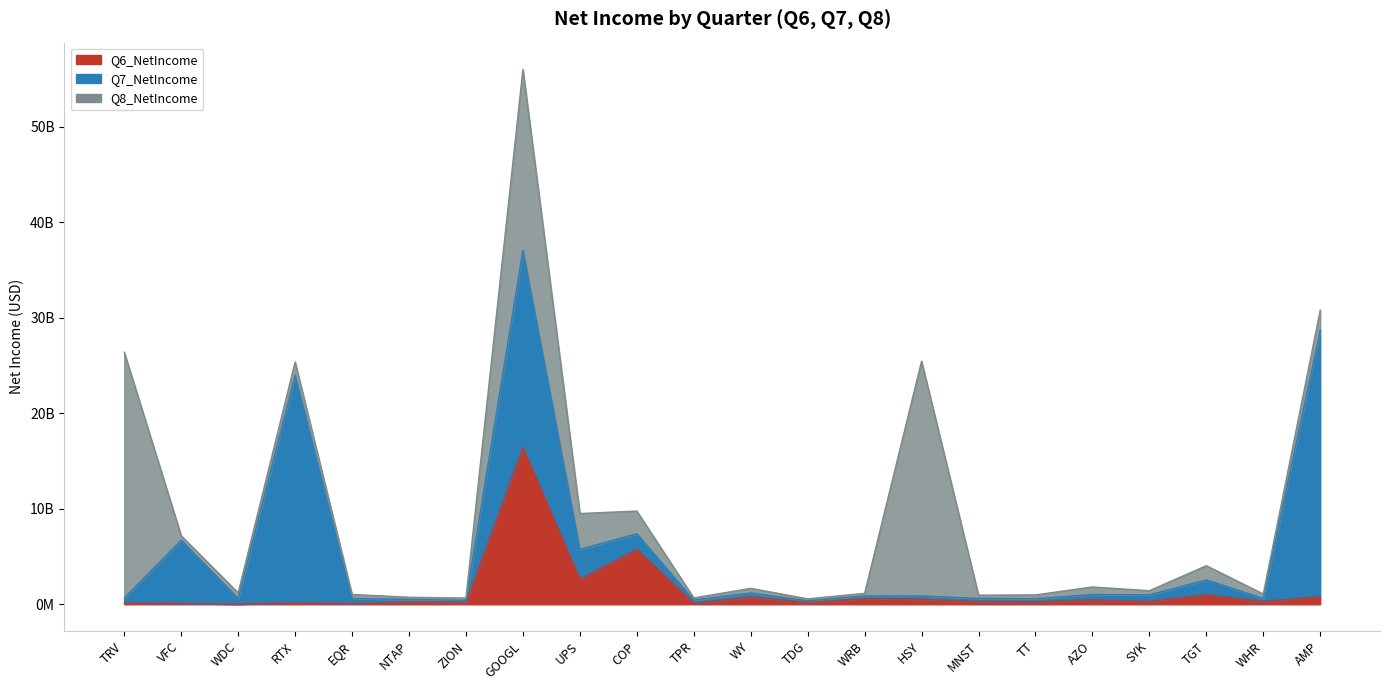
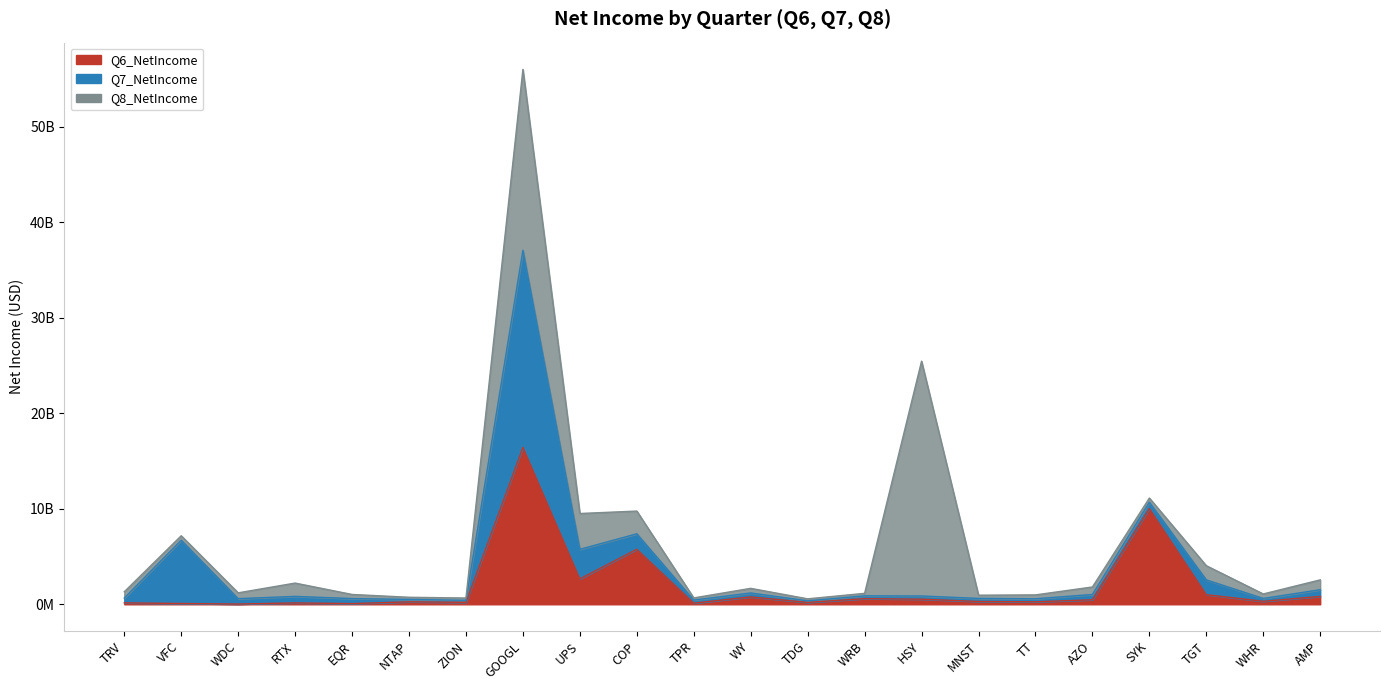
Q8_NetIncome, TRV: 26000000000 -> 1000000000
Q7_NetIncome, RTX: 24000000000 -> 1000000000
Q6_NetIncome, SYK: 0 -> 10000000000
Q7_NetIncome, AMP: 28000000000 -> 1000000000
Q8_NetIncome, AMP: 2000000000 -> 1000000000
